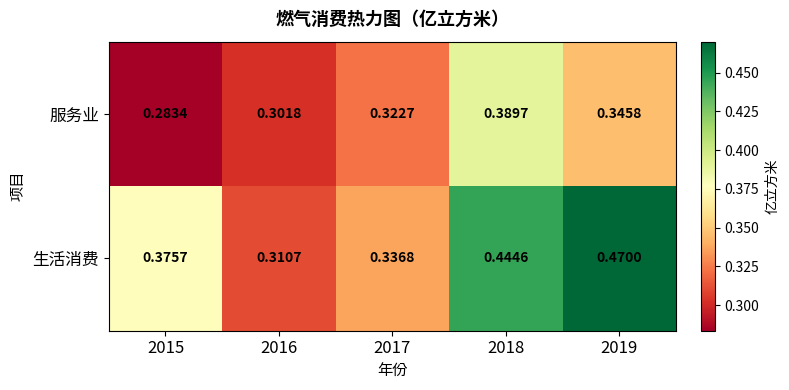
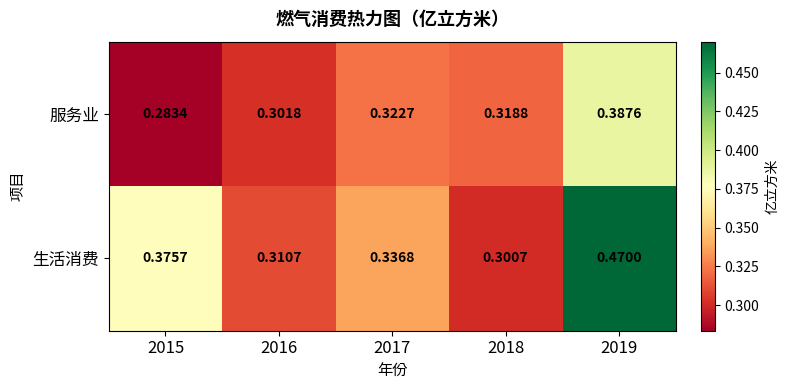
服务业, 2018: 0.3897 -> 0.3188
服务业, 2019: 0.3458 -> 0.3876
生活消费, 2018: 0.4446 -> 0.3007
